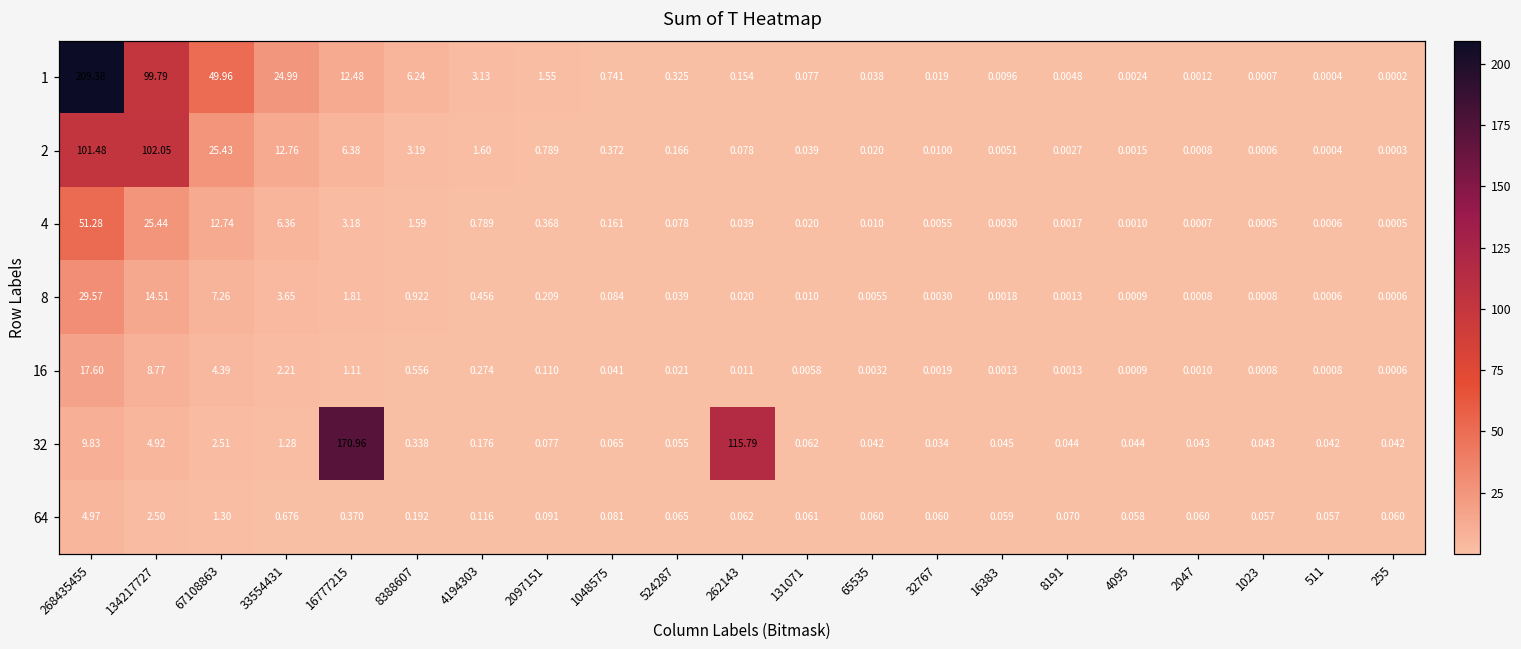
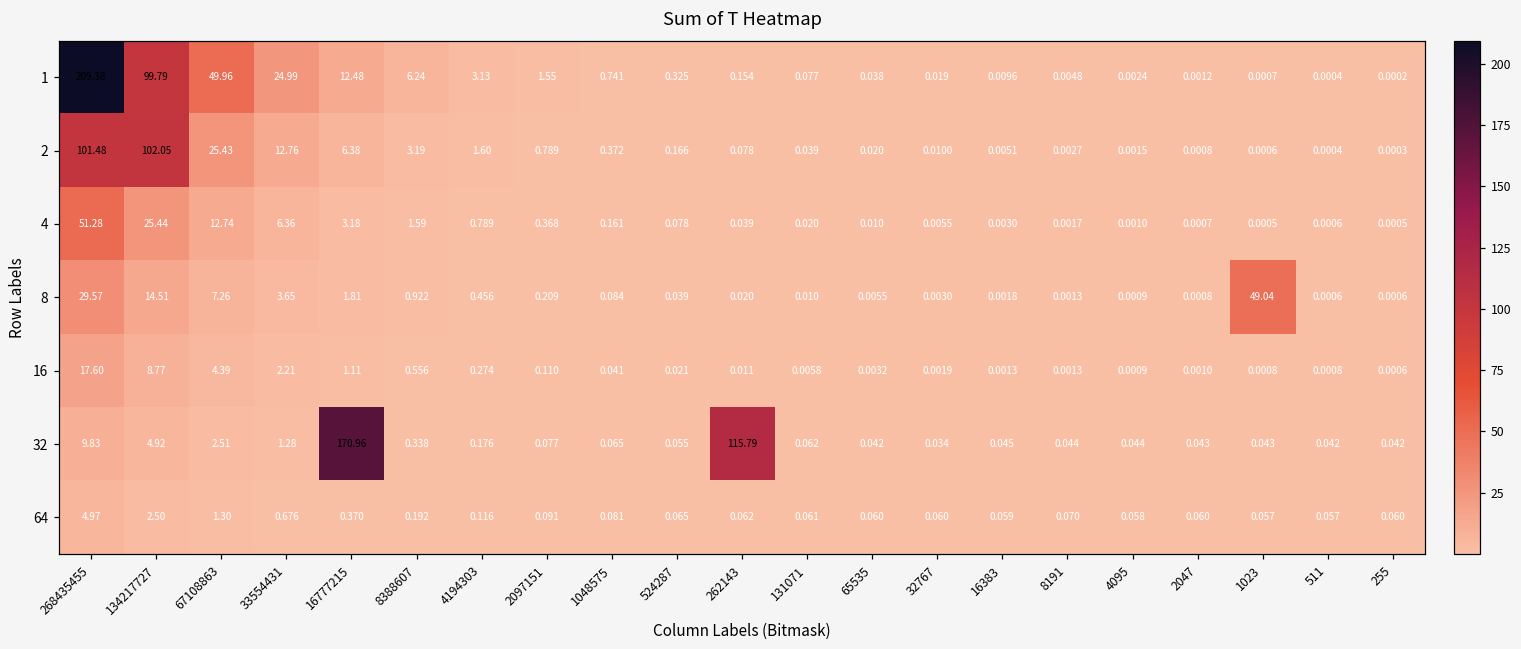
8, 1023: 0.0008 -> 49.04
